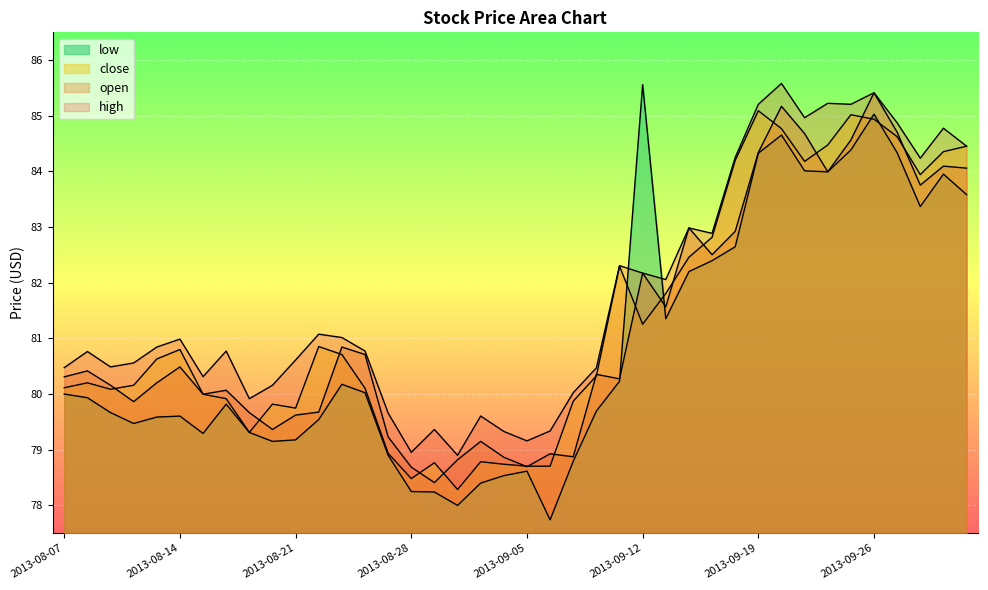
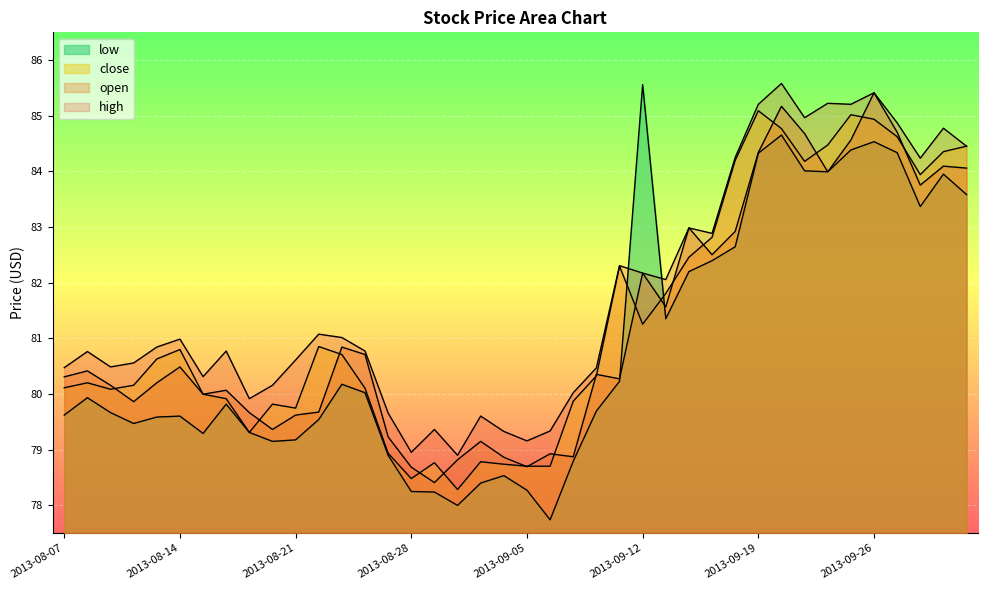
low, 2013-08-07: 80.0 -> 79.6
low, 2013-09-05: 78.6 -> 78.3
low, 2013-09-26: 85.0 -> 84.5
